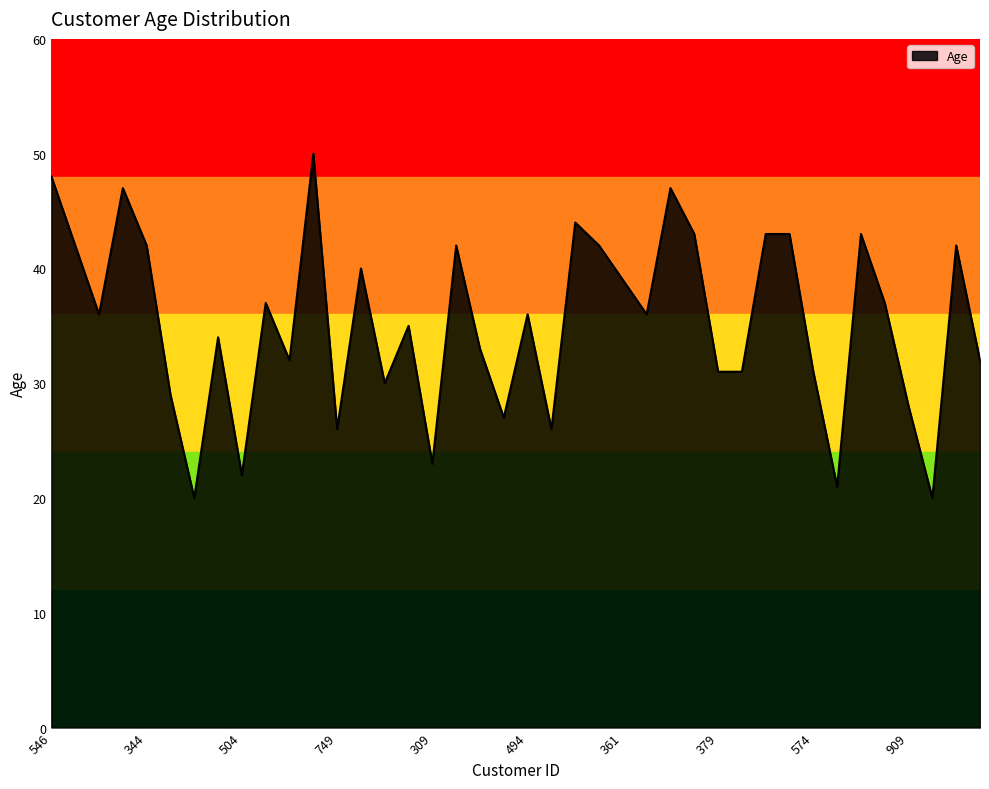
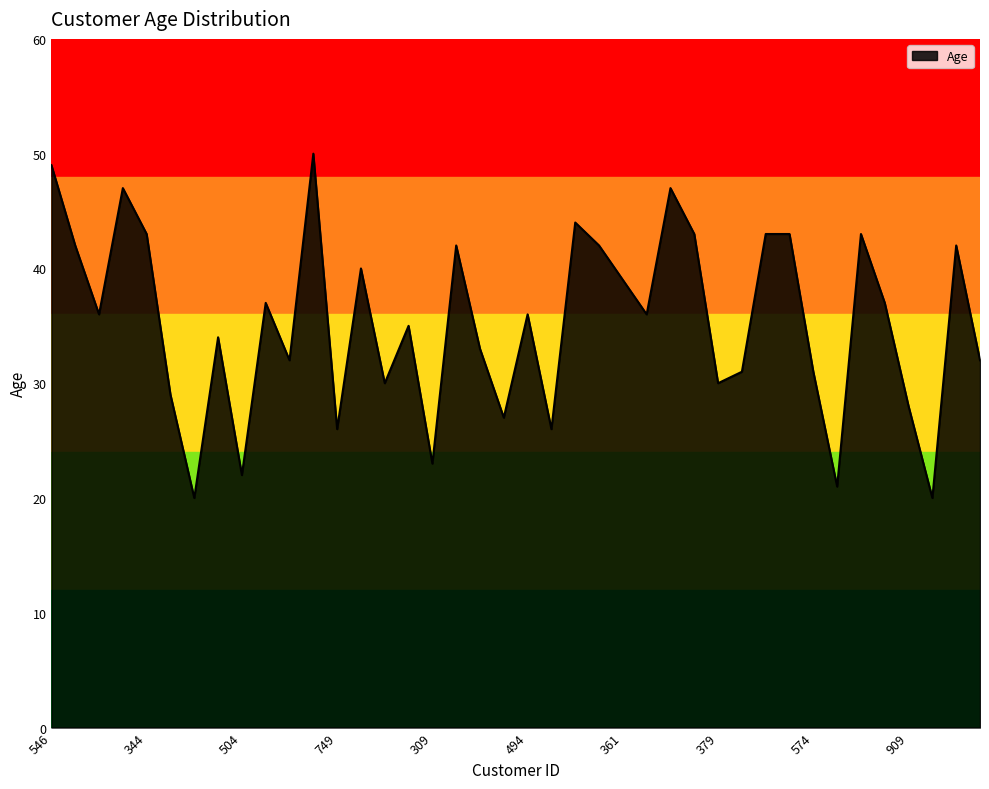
546: 48 -> 49
344: 42 -> 43
379: 31 -> 30
